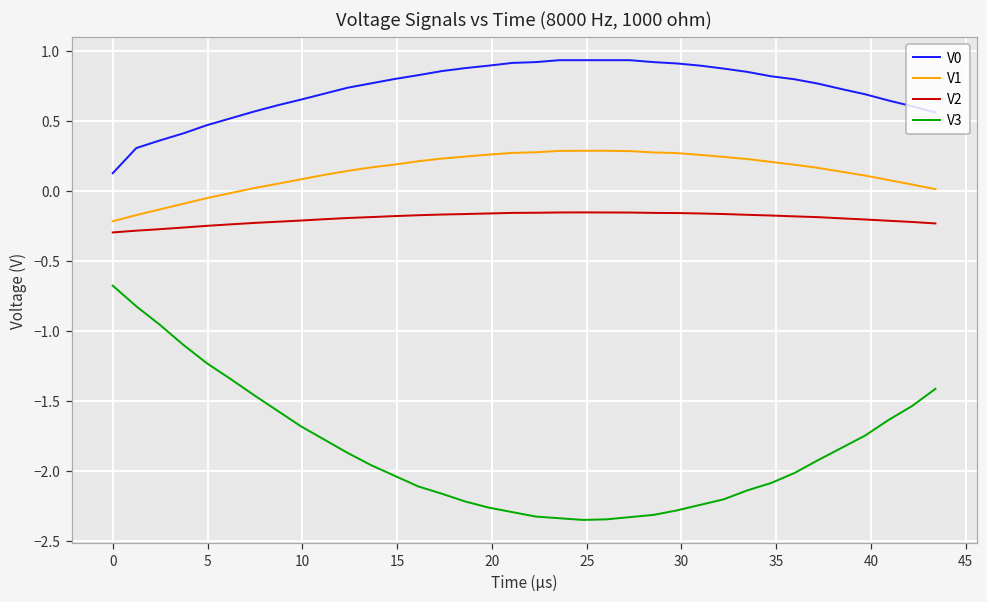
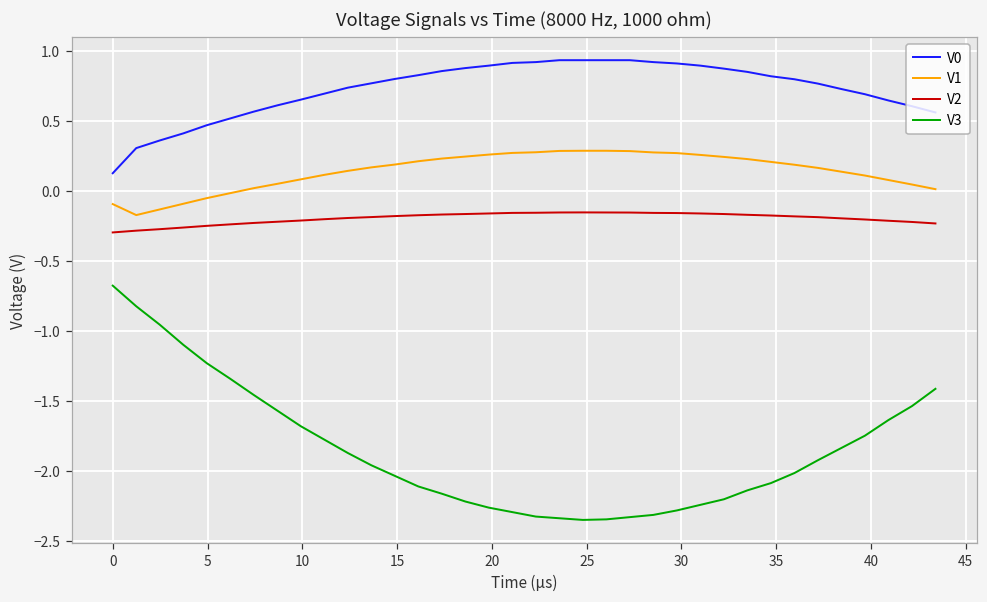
V1, 0: -0.22 -> -0.09
